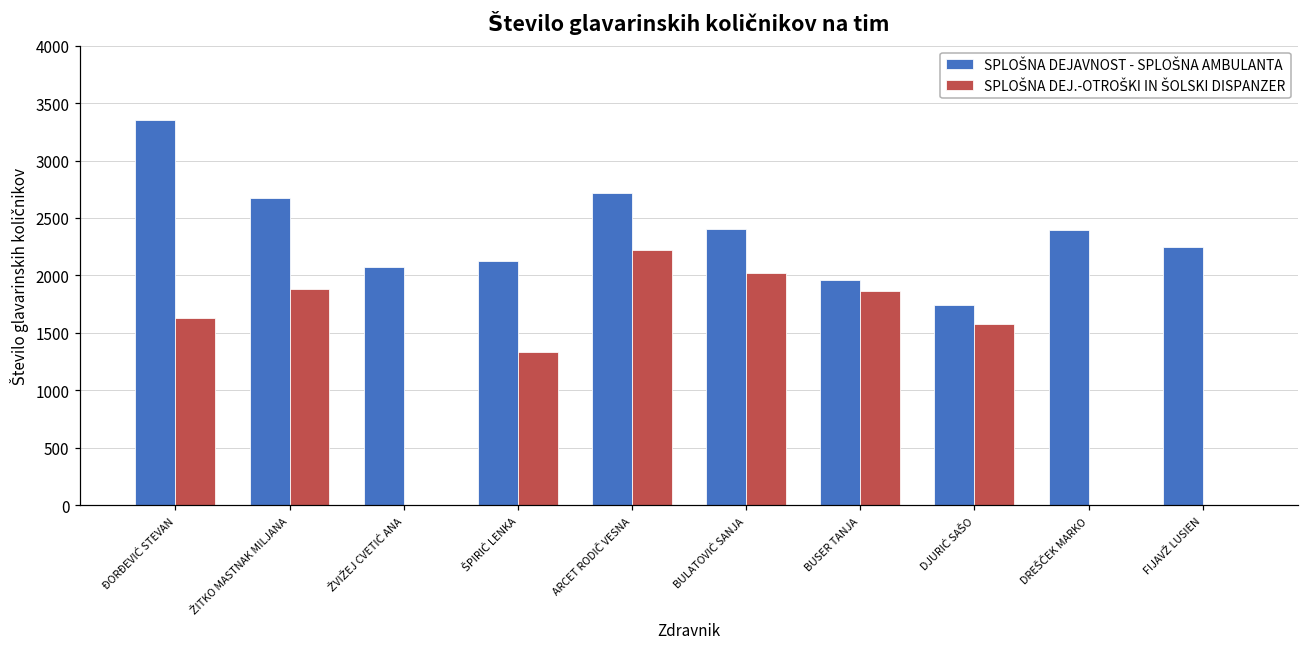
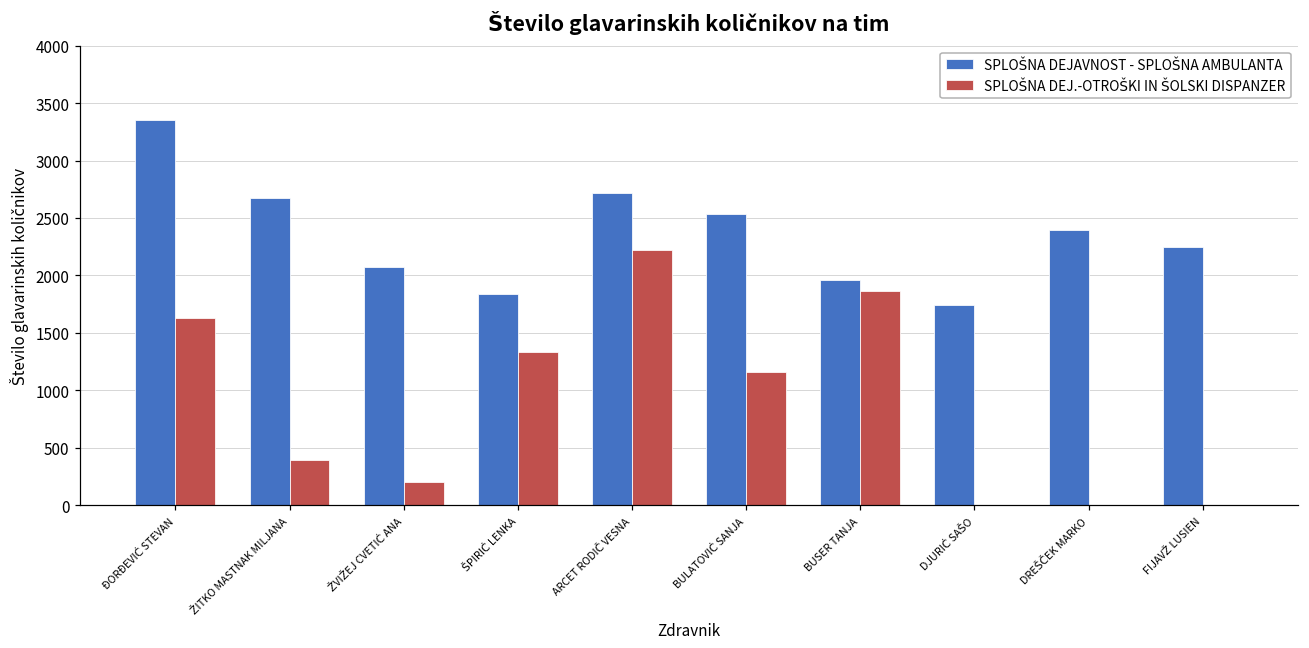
SPLOŠNA DEJ.-OTROŠKI IN ŠOLSKI DISPANZER, ŽITKO MASTNAK MILJANA: 1880 -> 390
SPLOŠNA DEJ.-OTROŠKI IN ŠOLSKI DISPANZER, ŽVIŽEJ CVETIĆ ANA: 0 -> 200
SPLOŠNA DEJAVNOST - SPLOŠNA AMBULANTA, ŠPIRIĆ LENKA: 2120 -> 1840
SPLOŠNA DEJAVNOST - SPLOŠNA AMBULANTA, BULATOVIĆ SANJA: 2400 -> 2530
SPLOŠNA DEJ.-OTROŠKI IN ŠOLSKI DISPANZER, BULATOVIĆ SANJA: 2020 -> 1150
SPLOŠNA DEJ.-OTROŠKI IN ŠOLSKI DISPANZER, DJURIĆ SAŠO: 1570 -> 0
